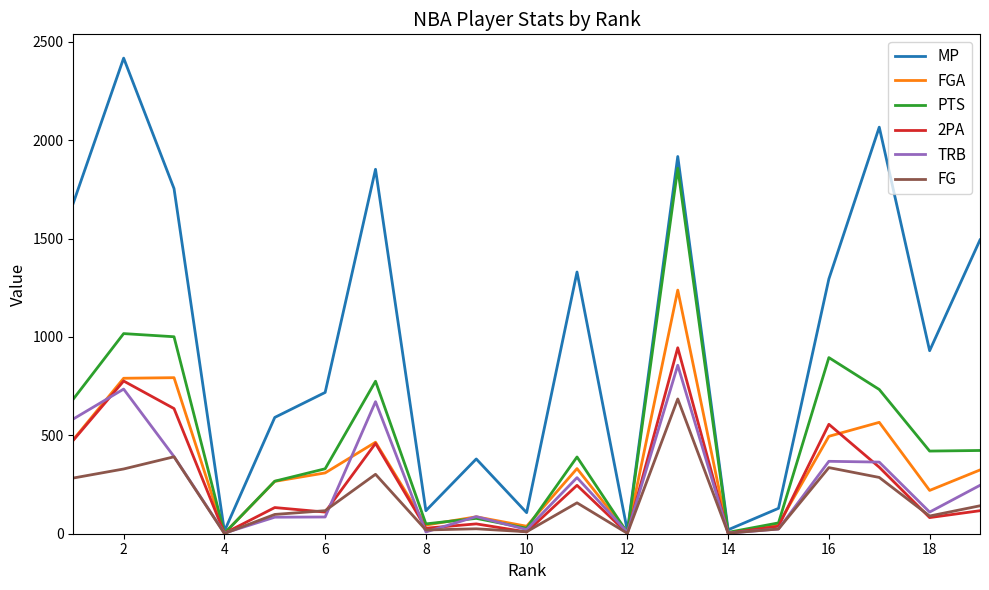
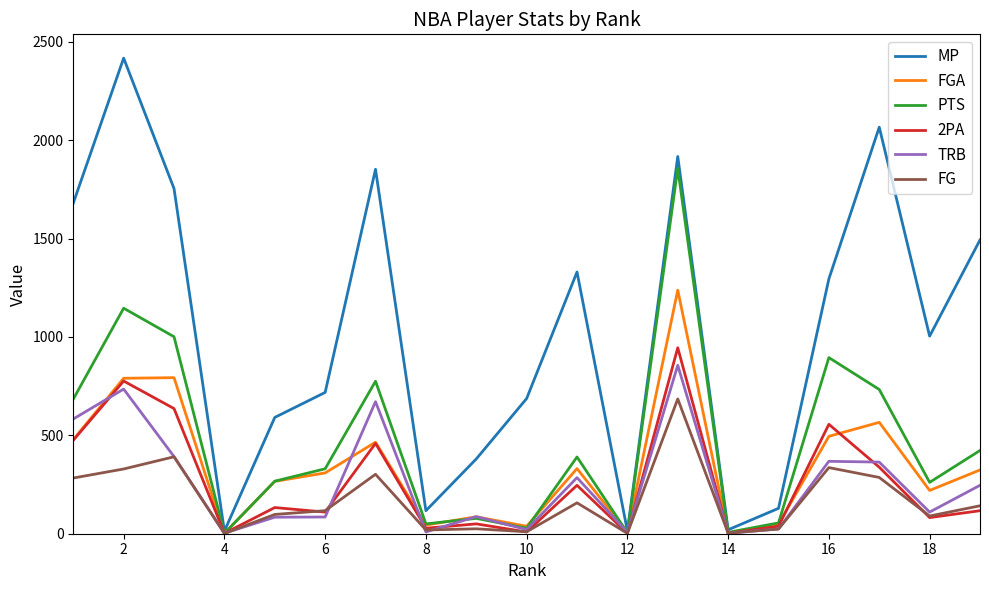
PTS, 2: 1020 -> 1150
MP, 10: 110 -> 690
MP, 18: 930 -> 1000
PTS, 18: 420 -> 260
